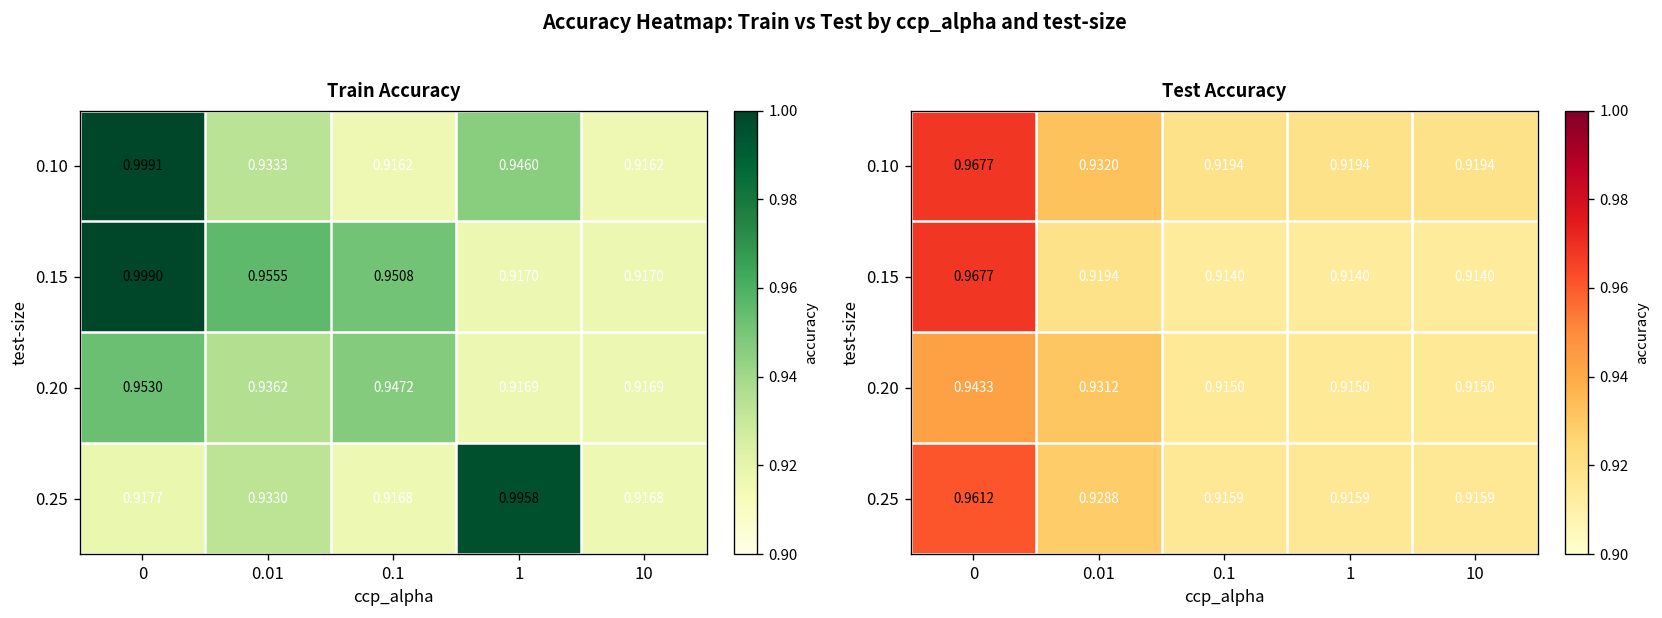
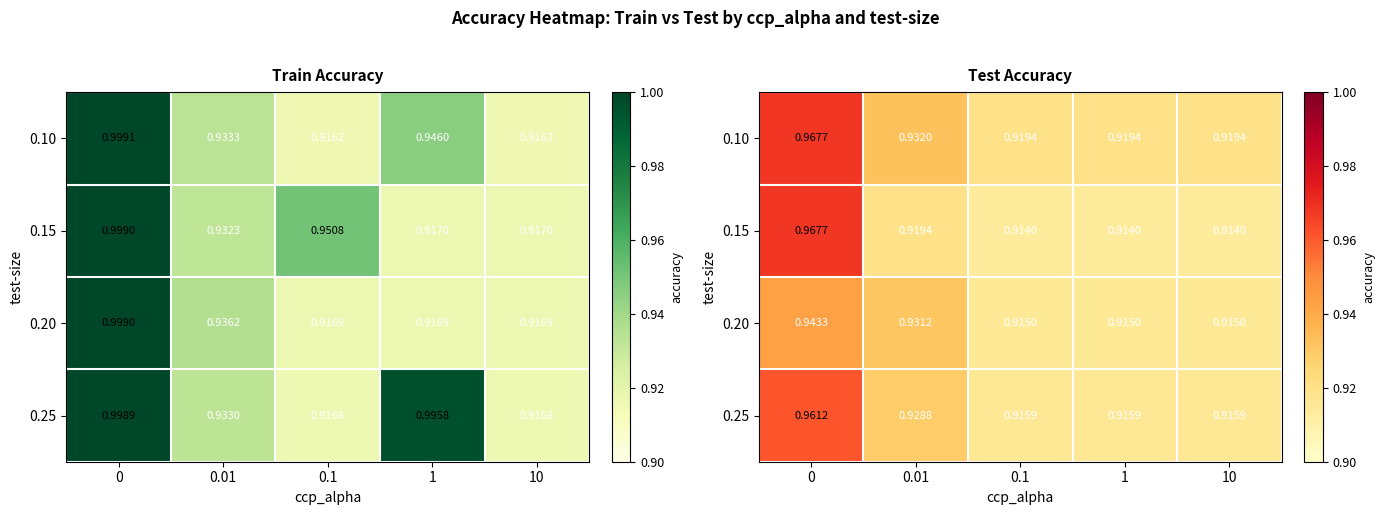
Train Accuracy, 0.15, 0.01: 0.9555 -> 0.9323
Train Accuracy, 0.20, 0: 0.9530 -> 0.9990
Train Accuracy, 0.20, 0.1: 0.9472 -> 0.9169
Train Accuracy, 0.25, 0: 0.9177 -> 0.9989
